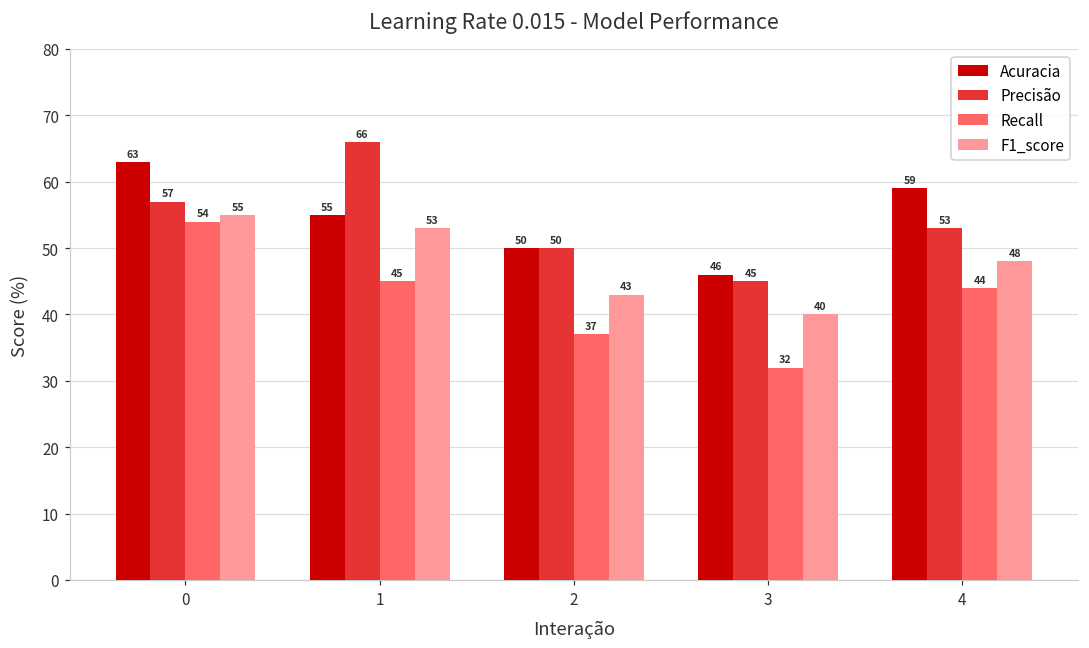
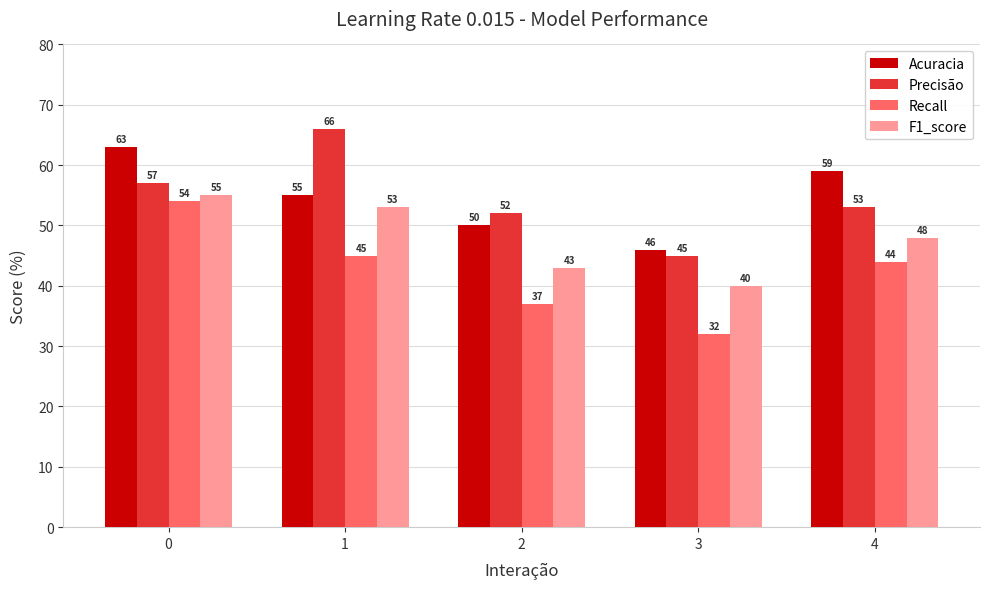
Precisão, 2: 50 -> 52
